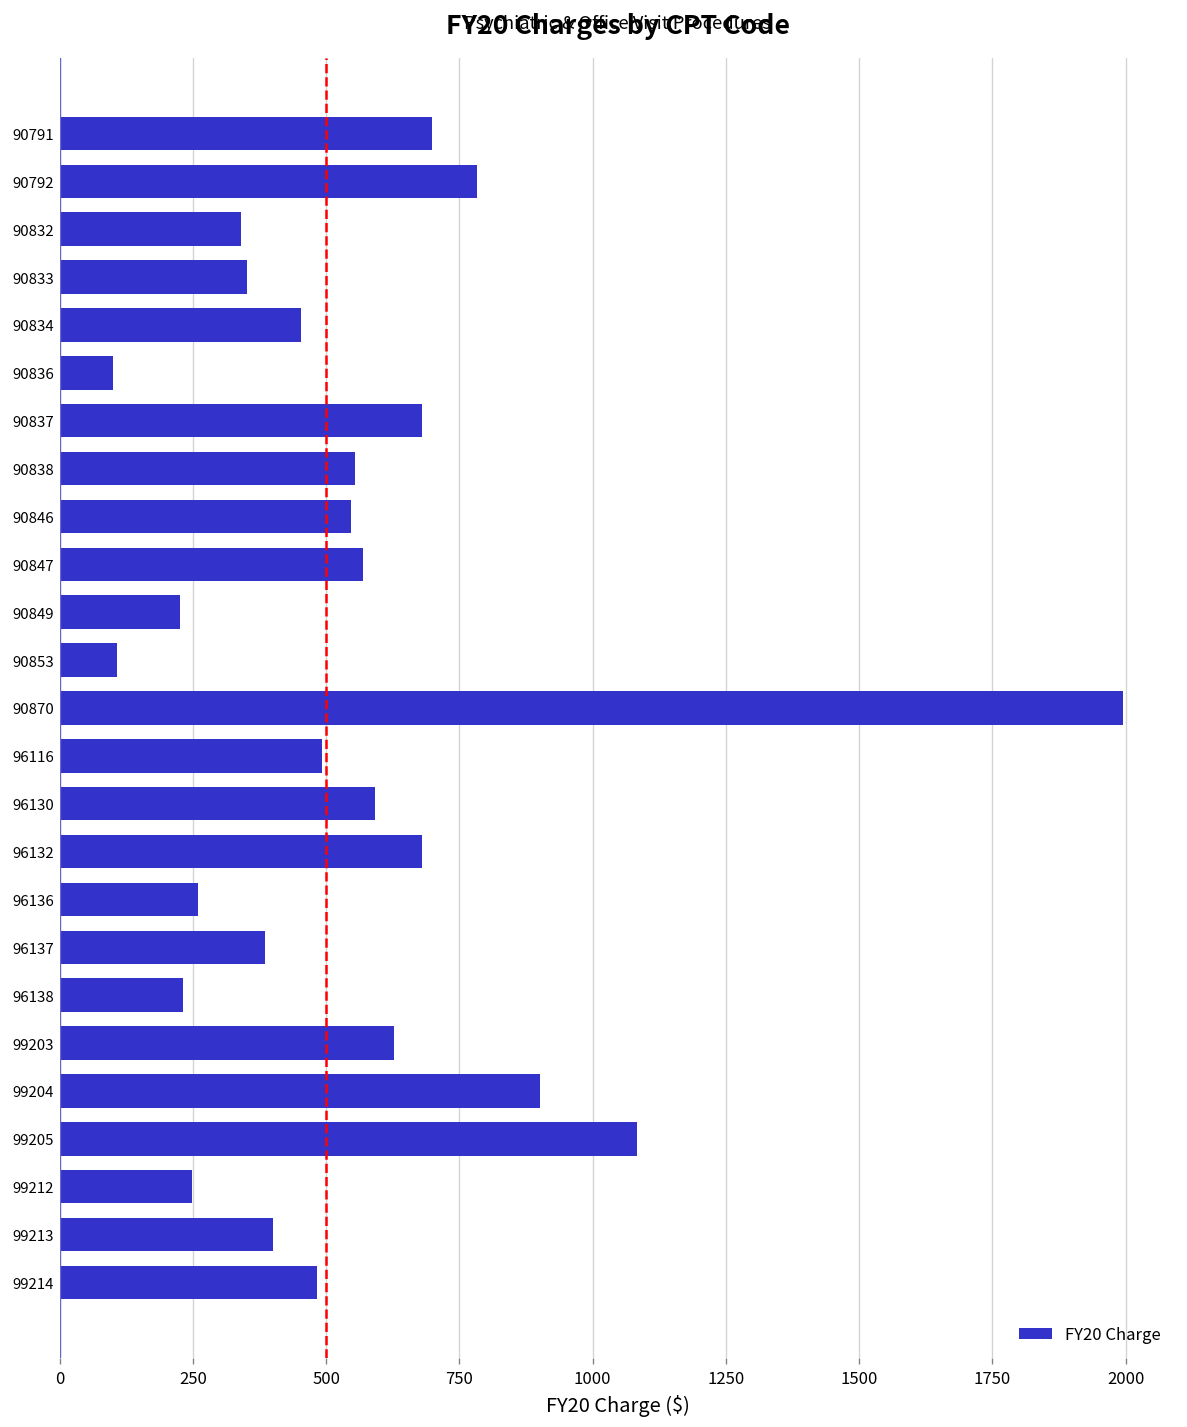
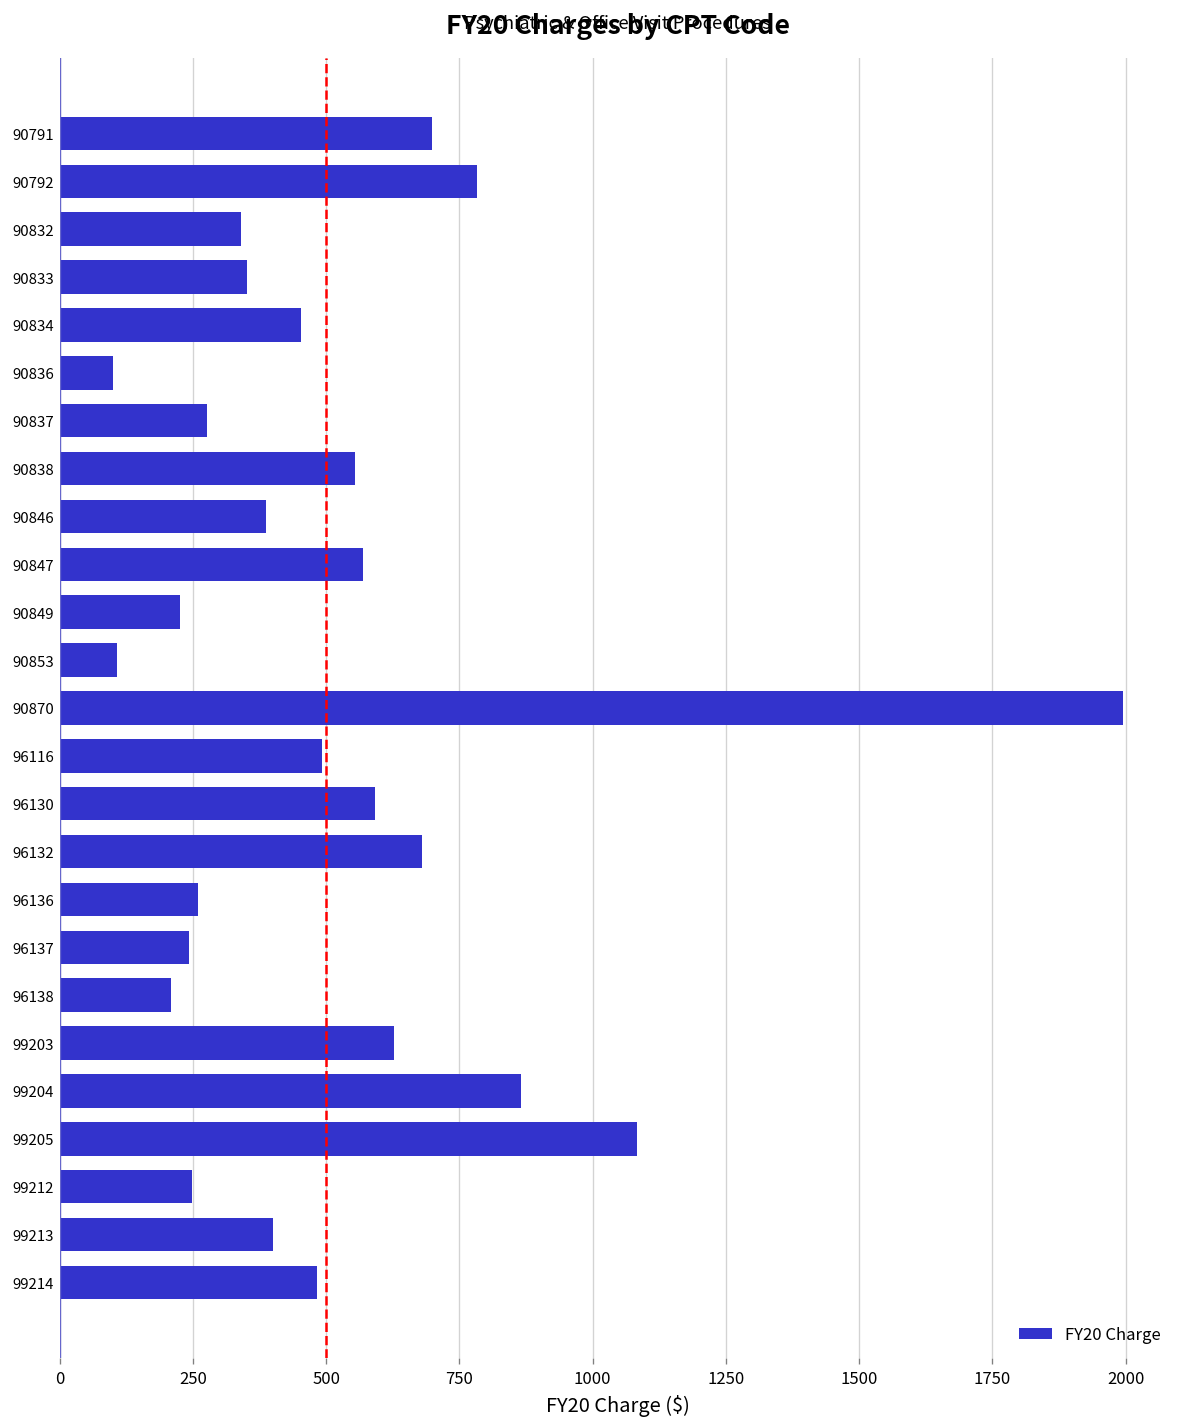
90837: 680 -> 280
90846: 550 -> 390
96137: 390 -> 240
96138: 230 -> 210
99204: 900 -> 870
